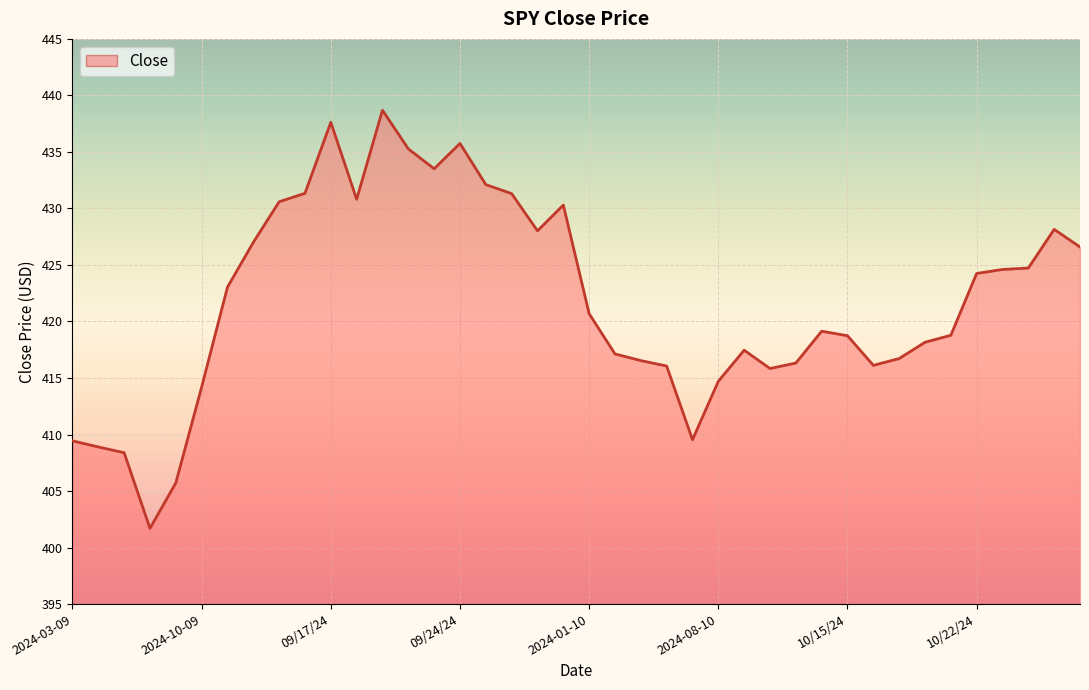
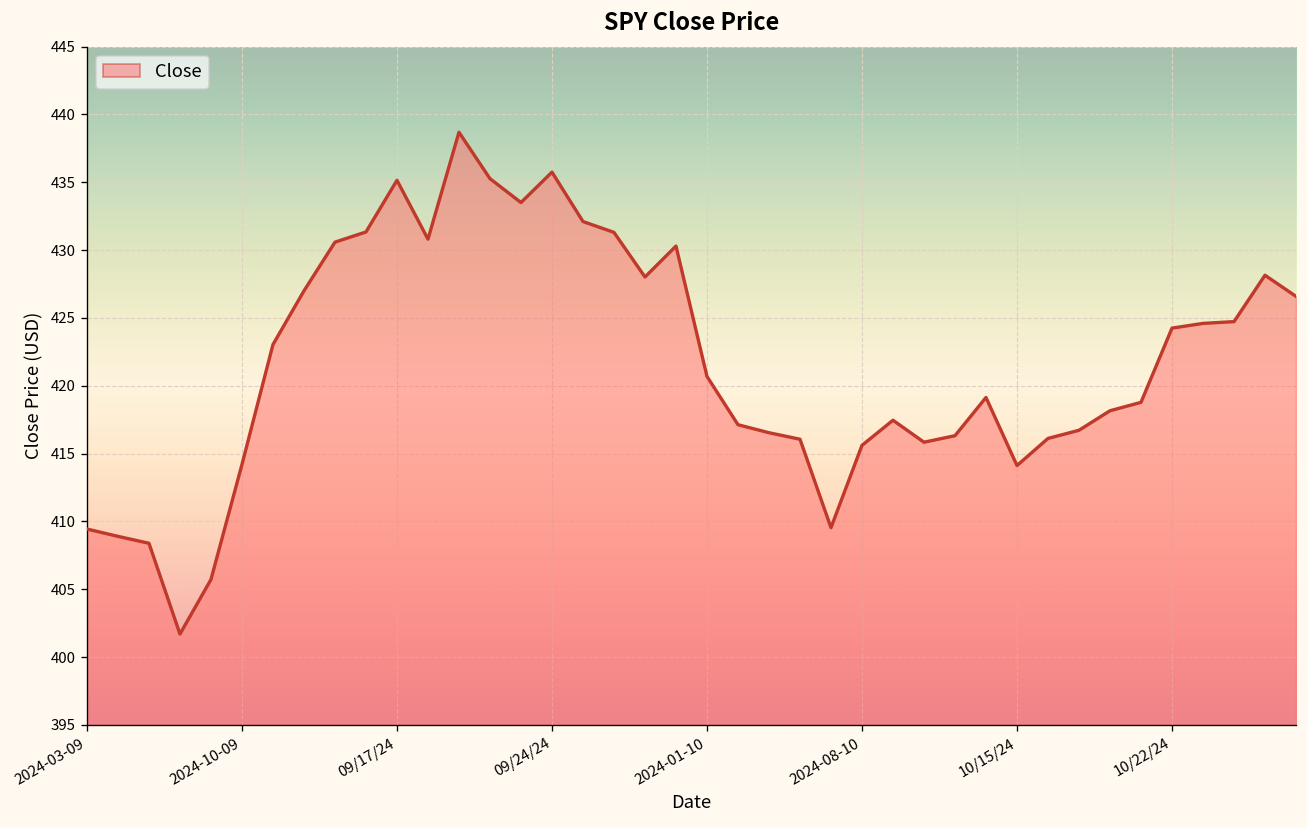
09/17/24: 437.6 -> 435.2
2024-08-10: 414.7 -> 415.6
10/15/24: 418.7 -> 414.1
